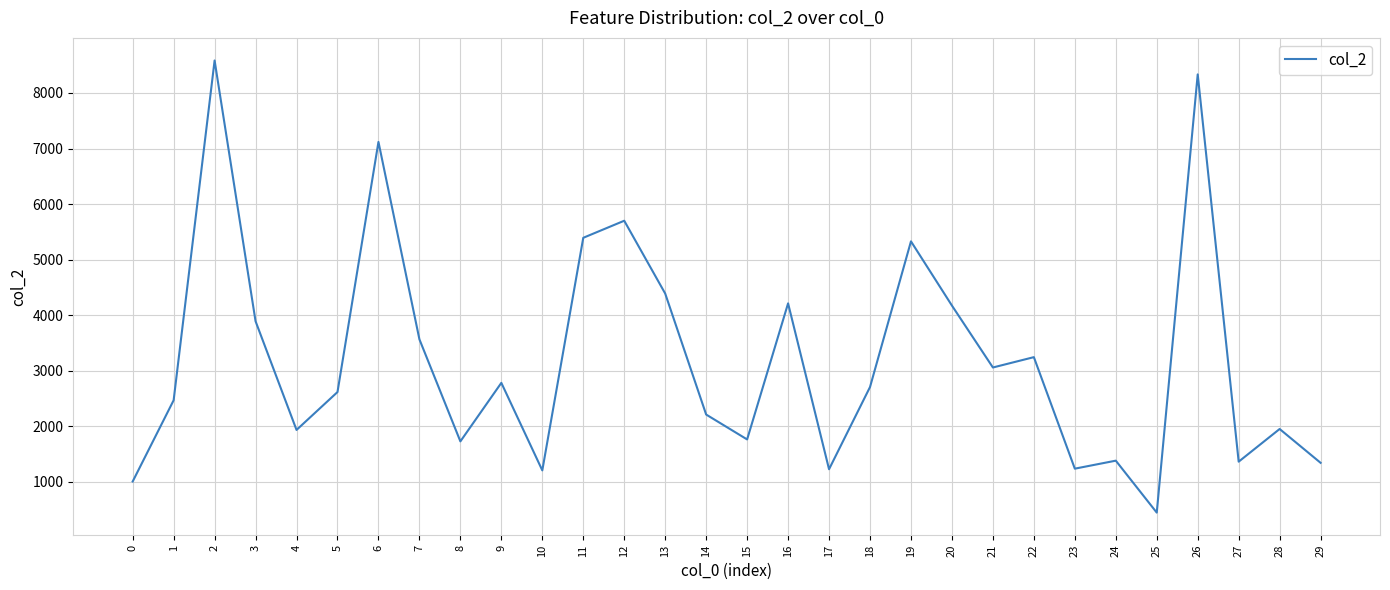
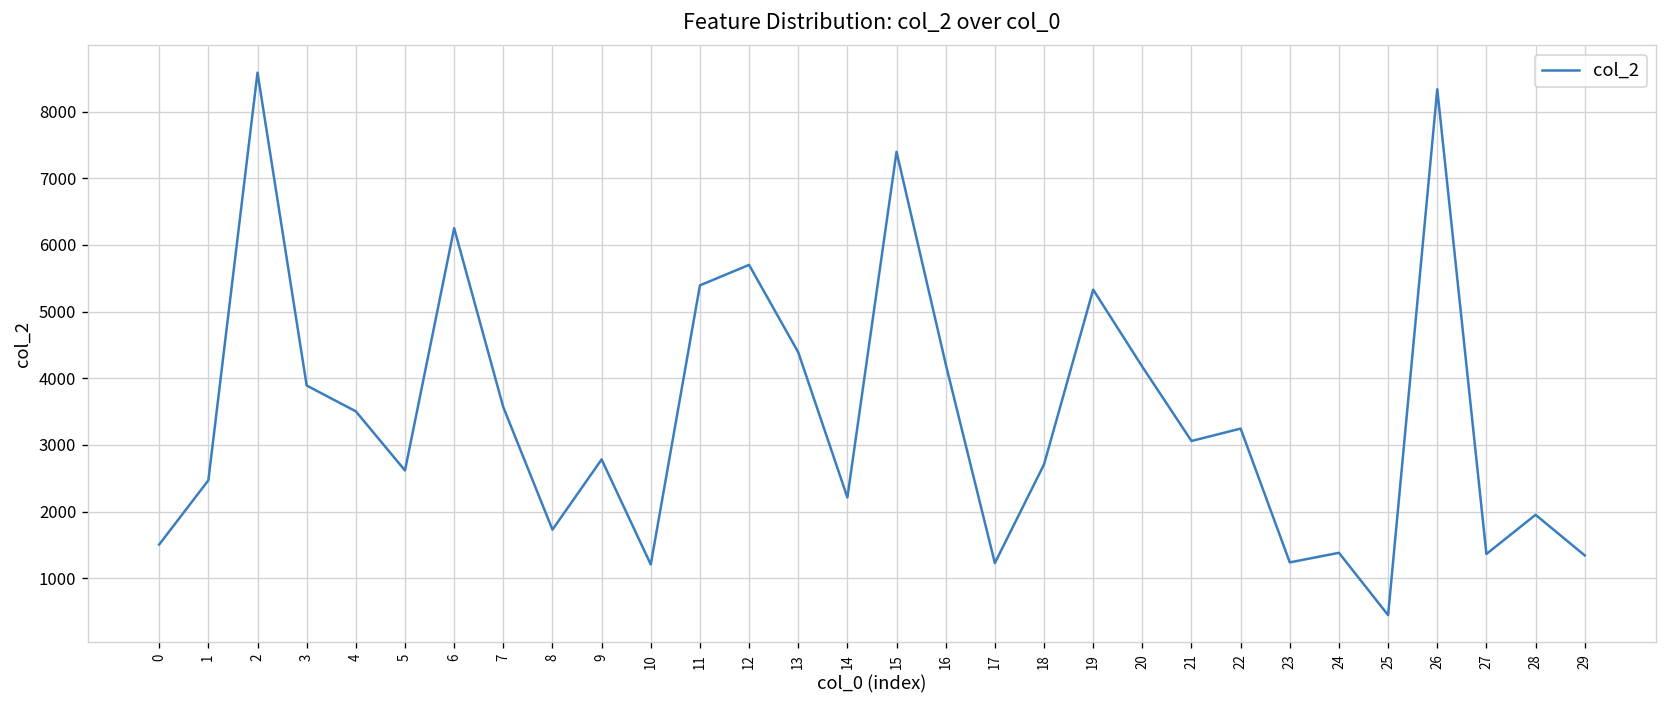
0: 1000 -> 1500
4: 1900 -> 3500
6: 7100 -> 6300
15: 1800 -> 7400
